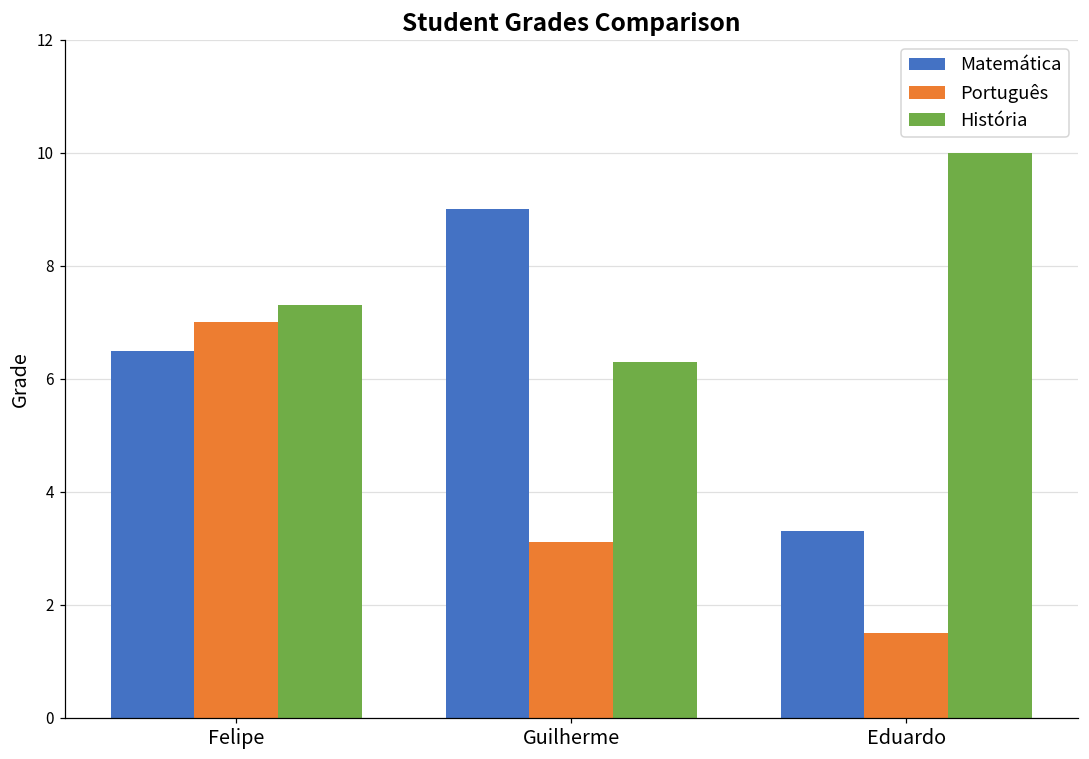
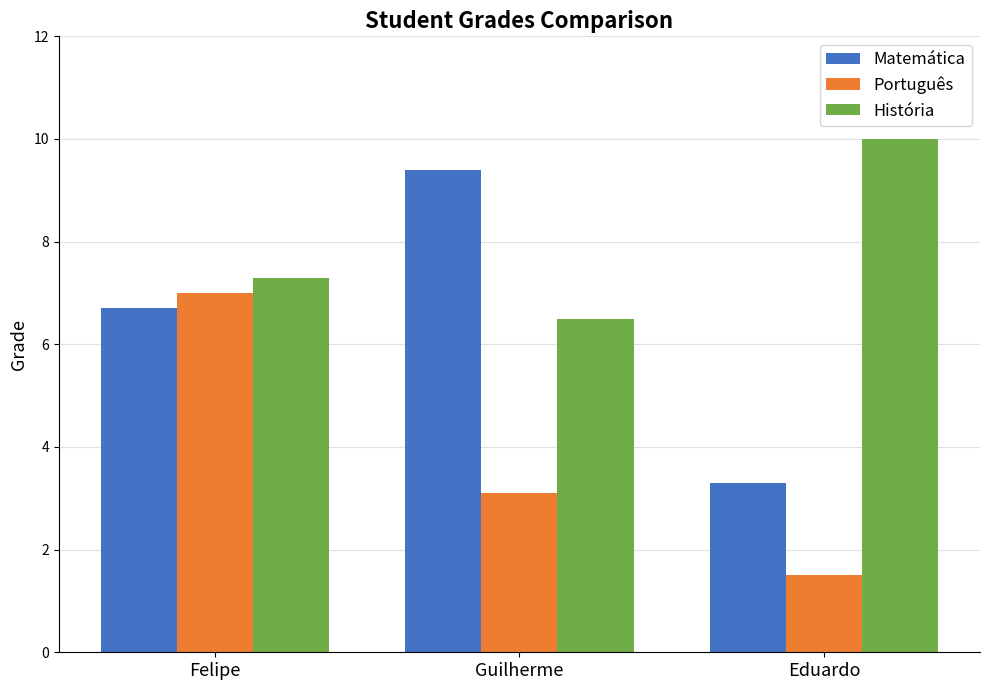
Matemática, Felipe: 6.5 -> 6.7
Matemática, Guilherme: 9.0 -> 9.4
História, Guilherme: 6.3 -> 6.5
